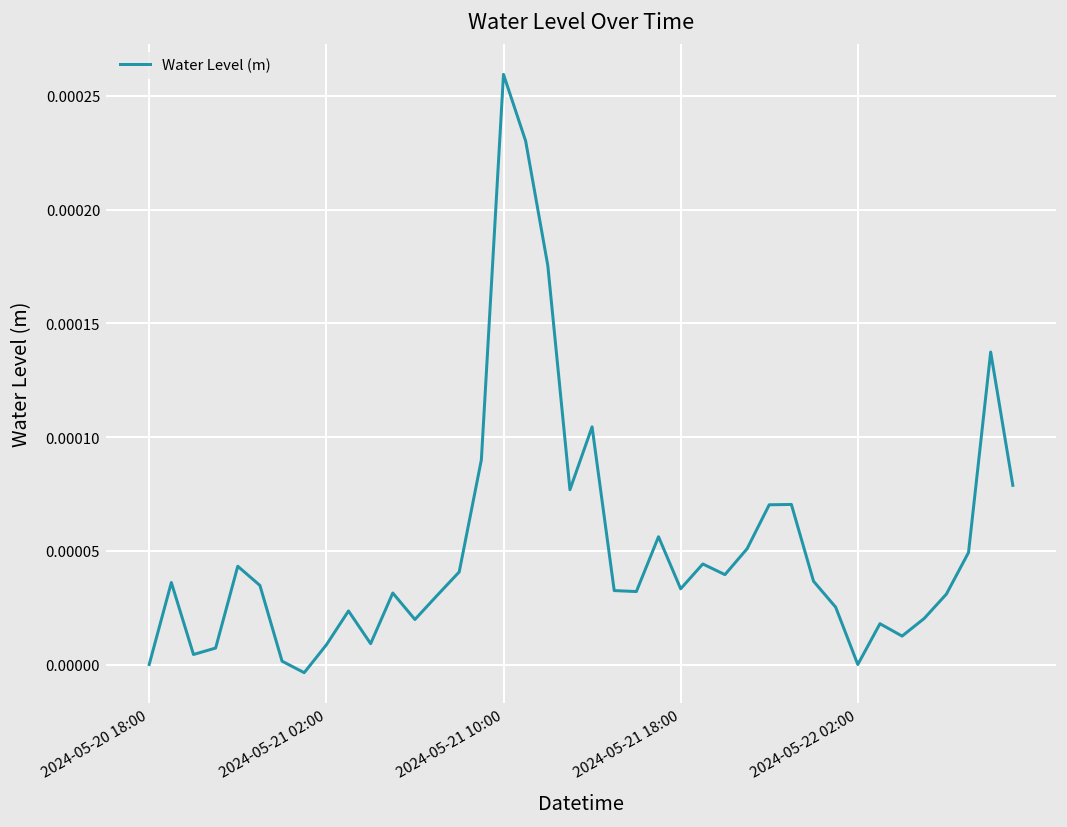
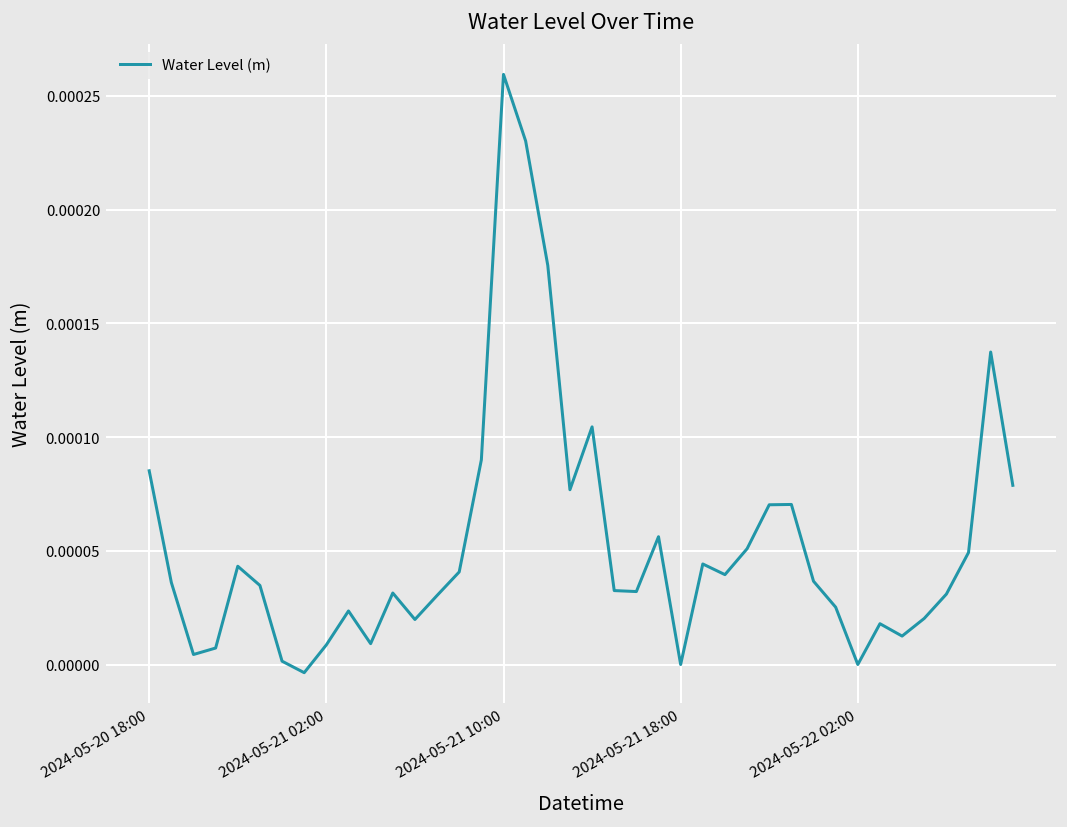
2024-05-20 18:00: 0.0000 -> 0.0001
2024-05-21 18:00: 0.00003 -> 0.00000
